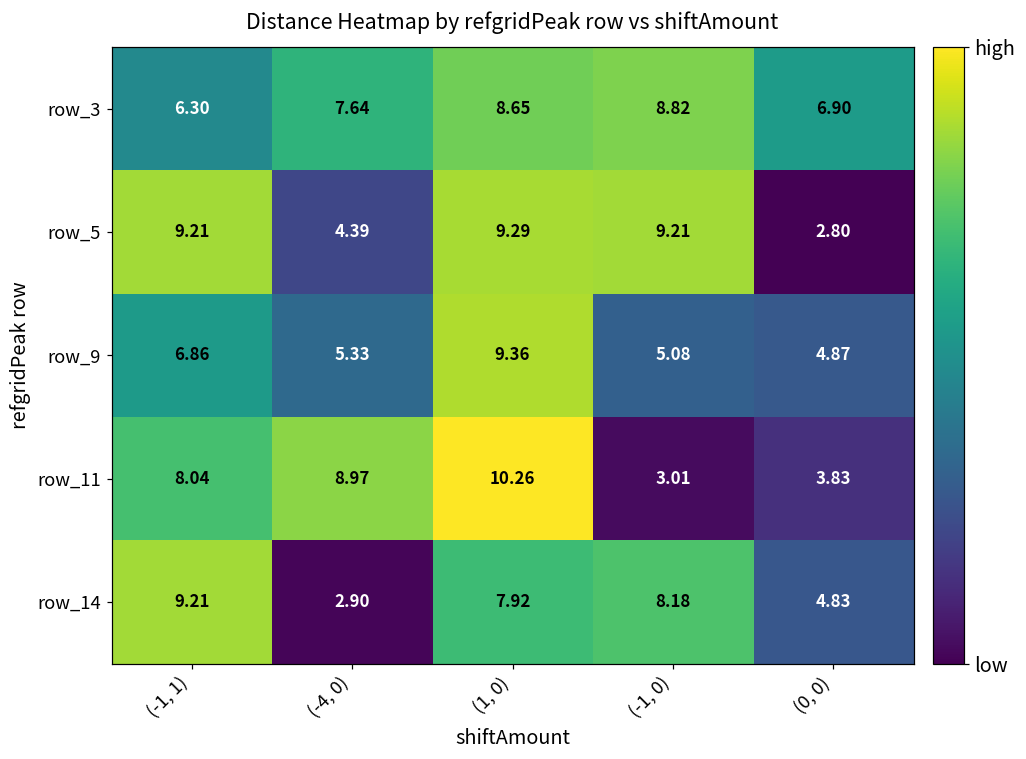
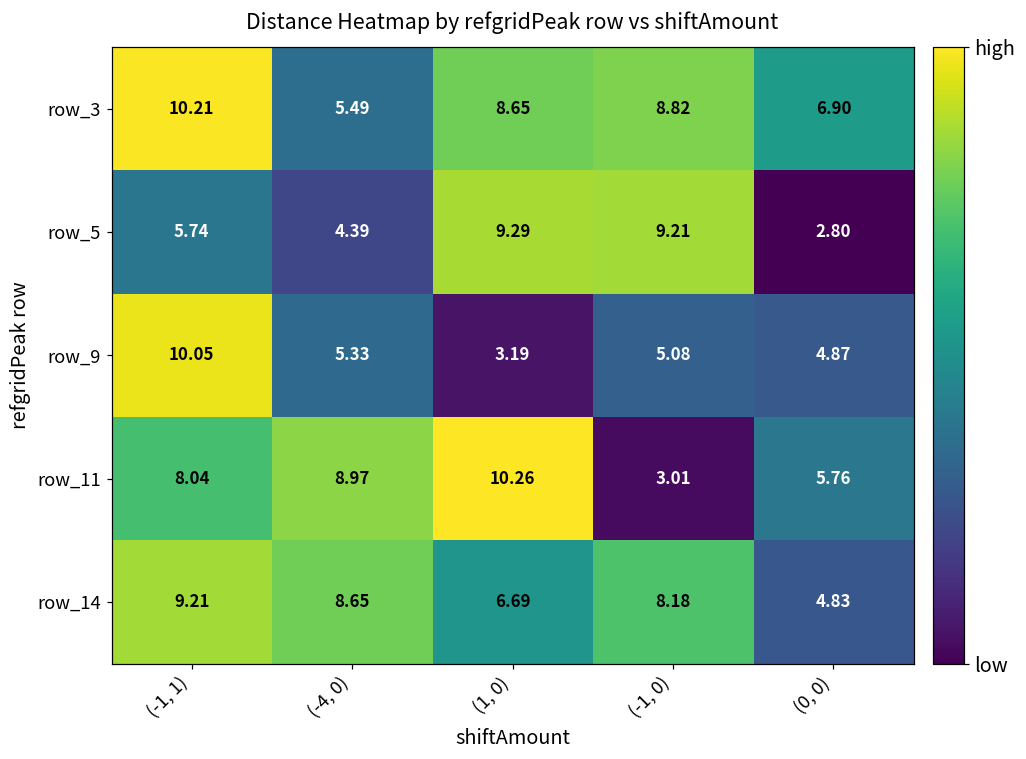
row_3, (-1, 1): 6.30 -> 10.21
row_3, (-4, 0): 7.64 -> 5.49
row_5, (-1, 1): 9.21 -> 5.74
row_9, (-1, 1): 6.86 -> 10.05
row_9, (1, 0): 9.36 -> 3.19
row_11, (0, 0): 3.83 -> 5.76
row_14, (-4, 0): 2.90 -> 8.65
row_14, (1, 0): 7.92 -> 6.69
